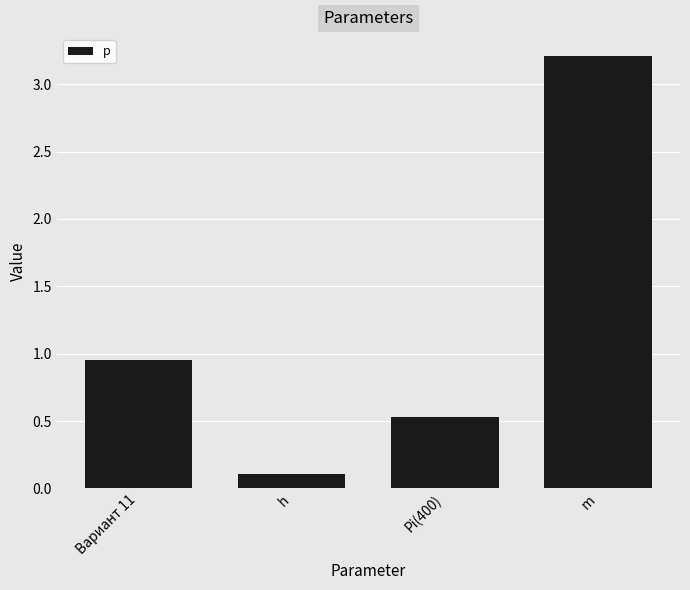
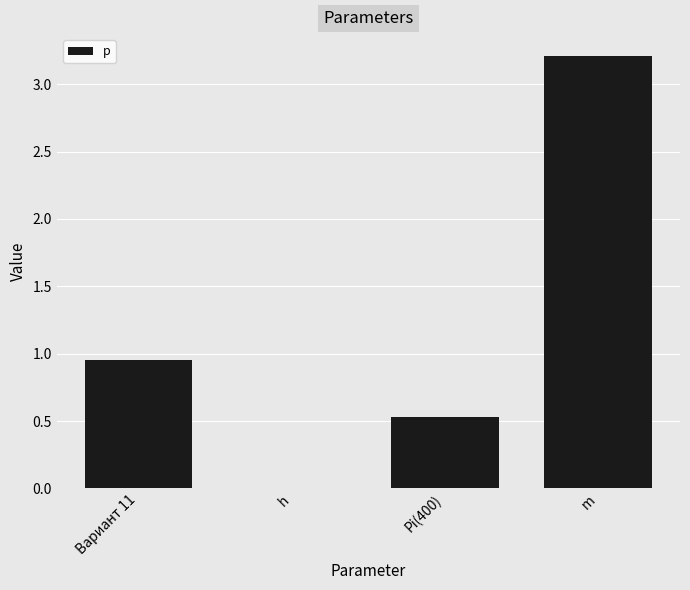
h: 0.10 -> 0.00
